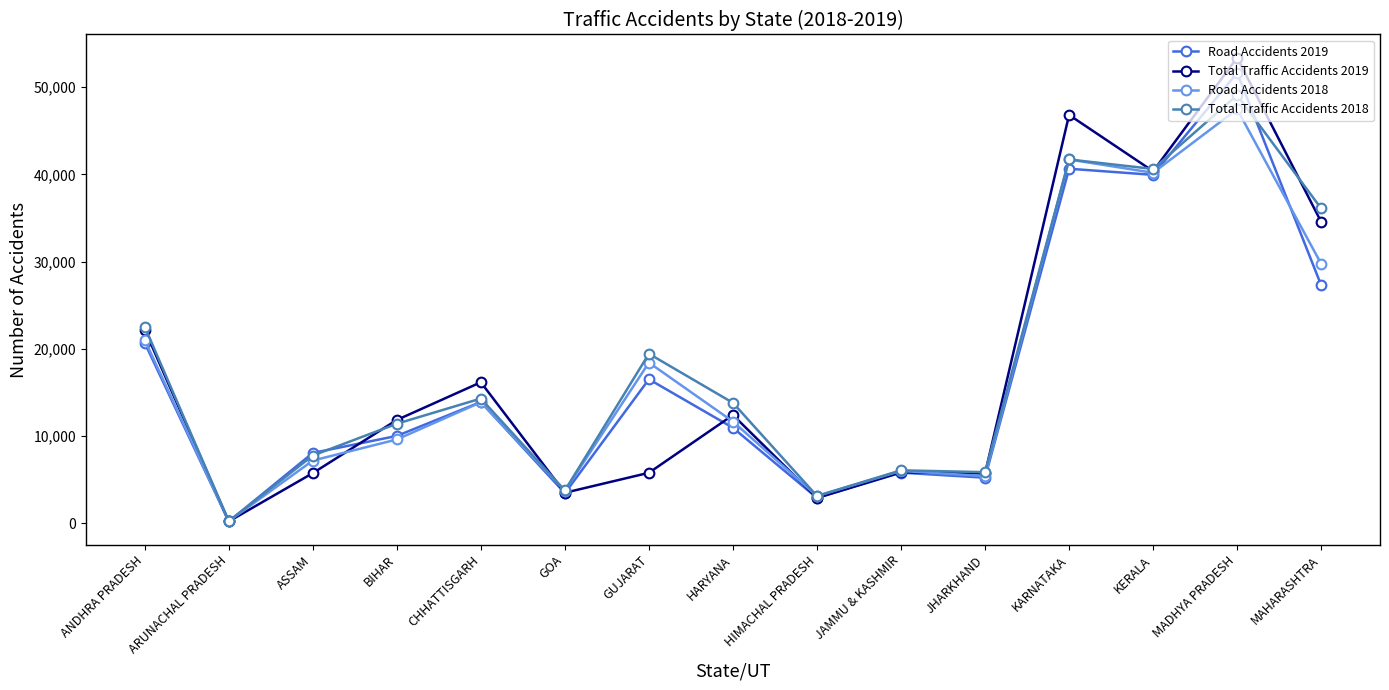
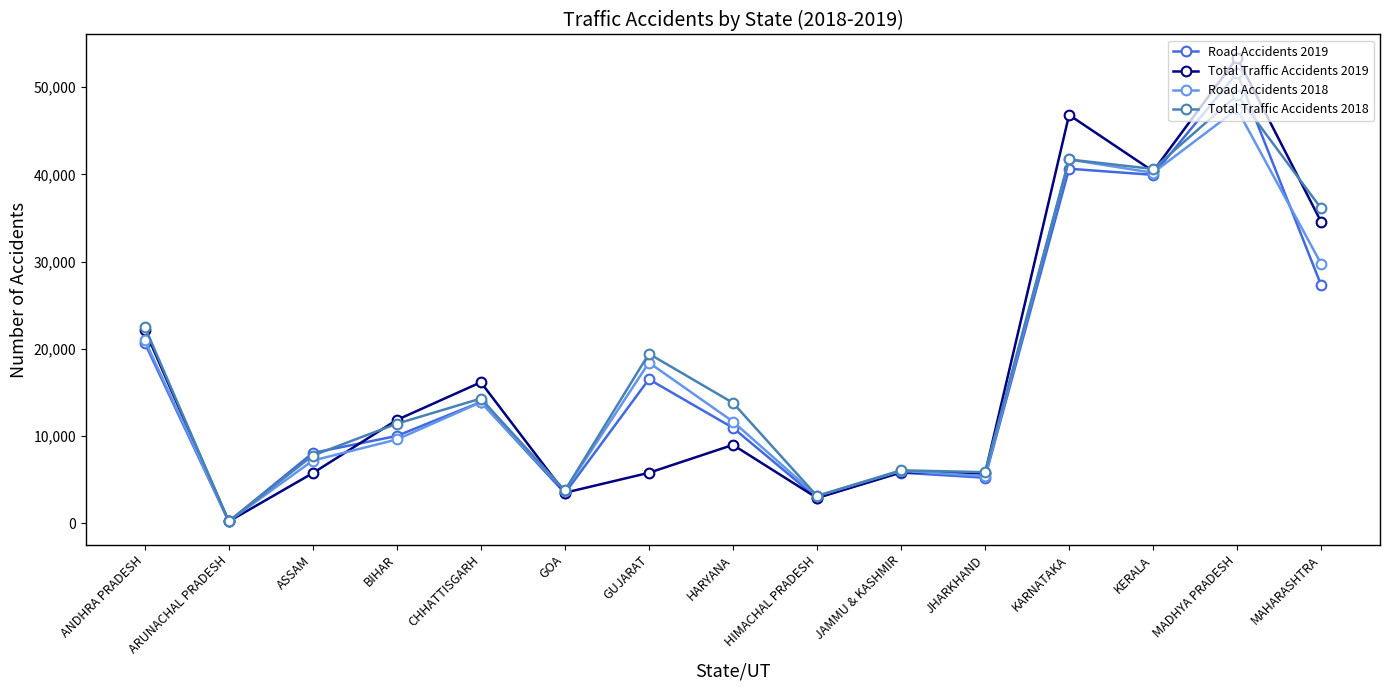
Total Traffic Accidents 2019, HARYANA: 12,000 -> 9,000
